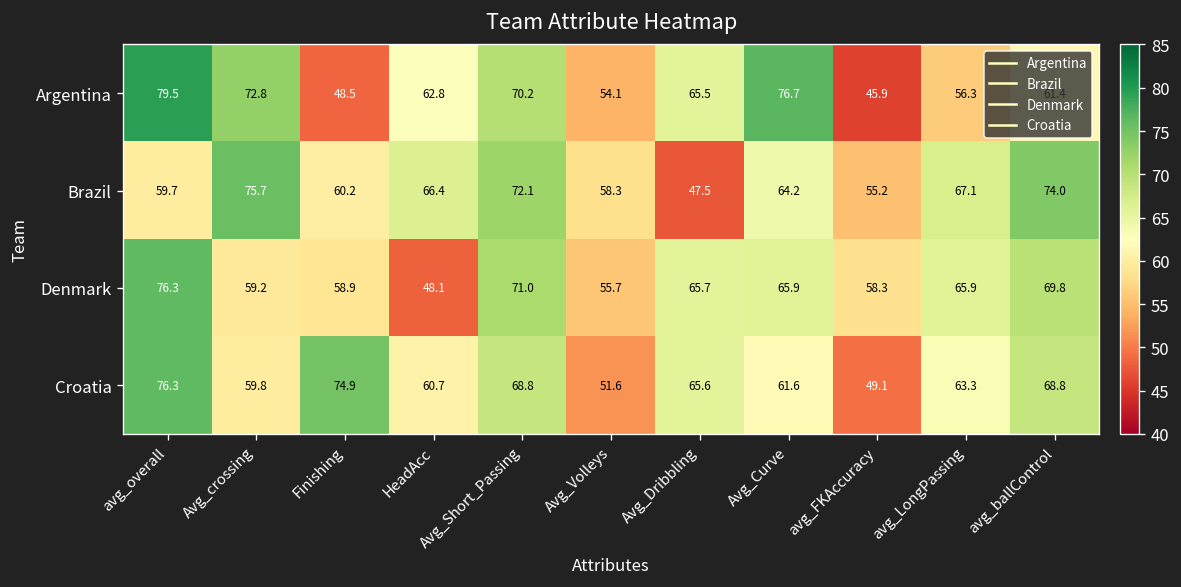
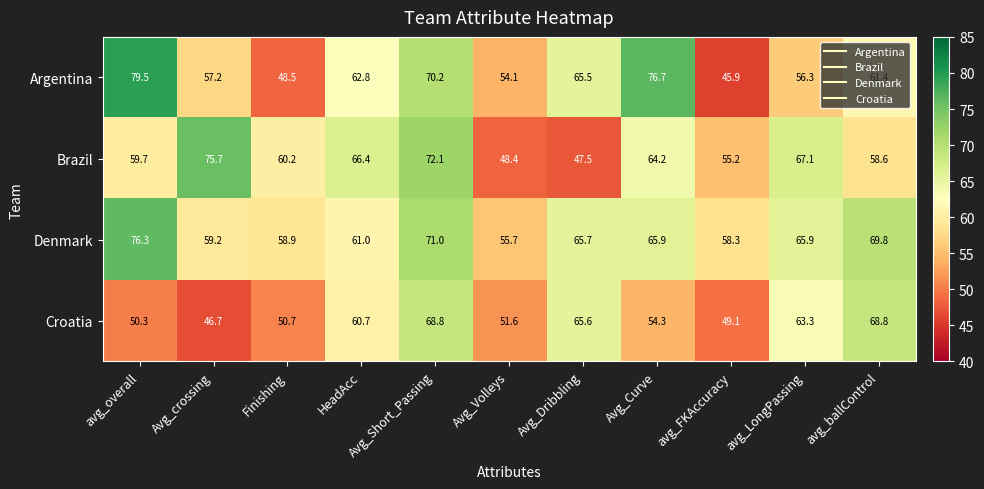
Argentina, Avg_crossing: 72.8 -> 57.2
Brazil, Avg_Volleys: 58.3 -> 48.4
Brazil, avg_ballControl: 74.0 -> 58.6
Denmark, HeadAcc: 48.1 -> 61.0
Croatia, avg_overall: 76.3 -> 50.3
Croatia, Avg_crossing: 59.8 -> 46.7
Croatia, Finishing: 74.9 -> 50.7
Croatia, Avg_Curve: 61.6 -> 54.3
